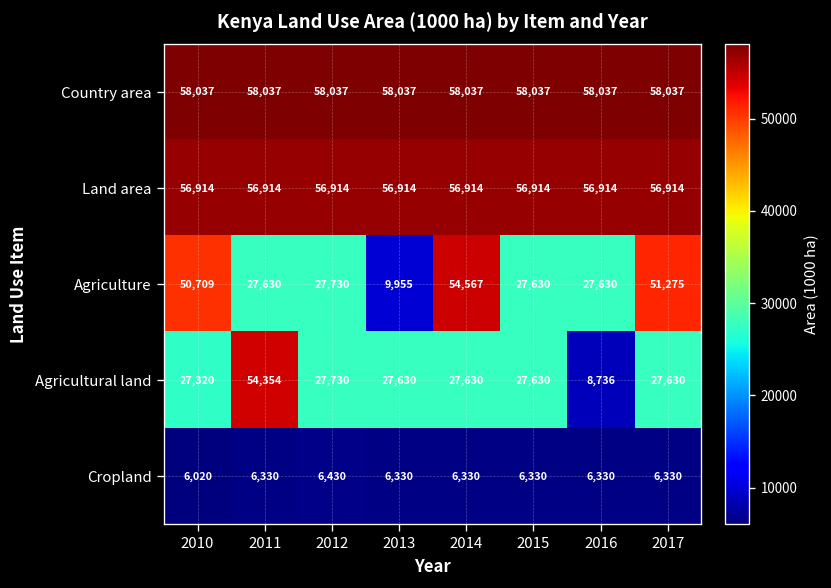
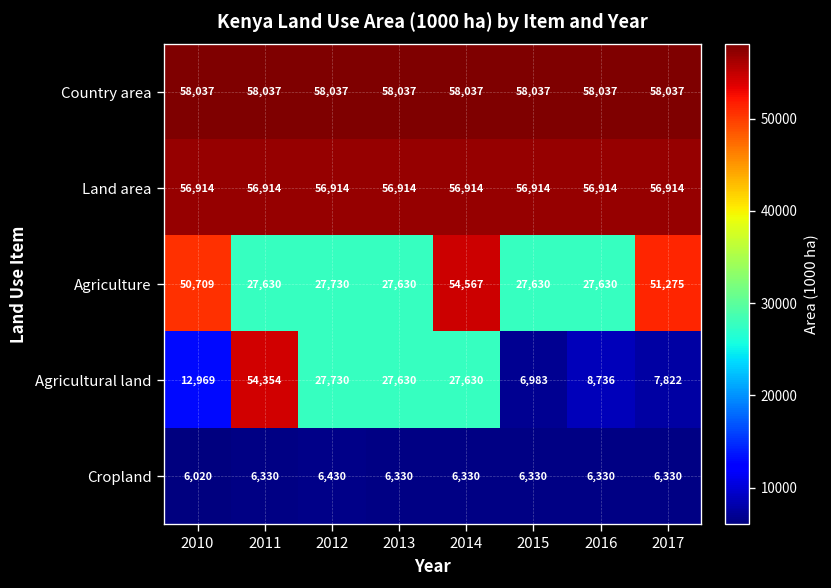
Agriculture, 2013: 9,955 -> 27,630
Agricultural land, 2010: 27,320 -> 12,969
Agricultural land, 2015: 27,630 -> 6,983
Agricultural land, 2017: 27,630 -> 7,822
